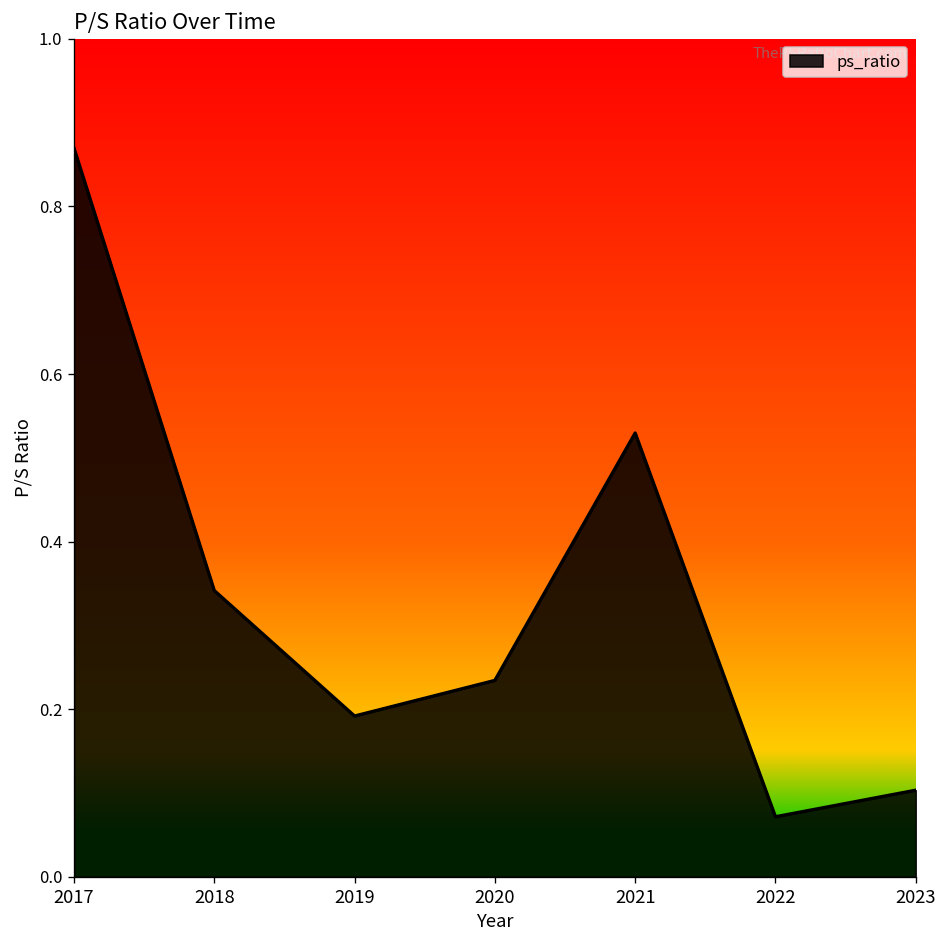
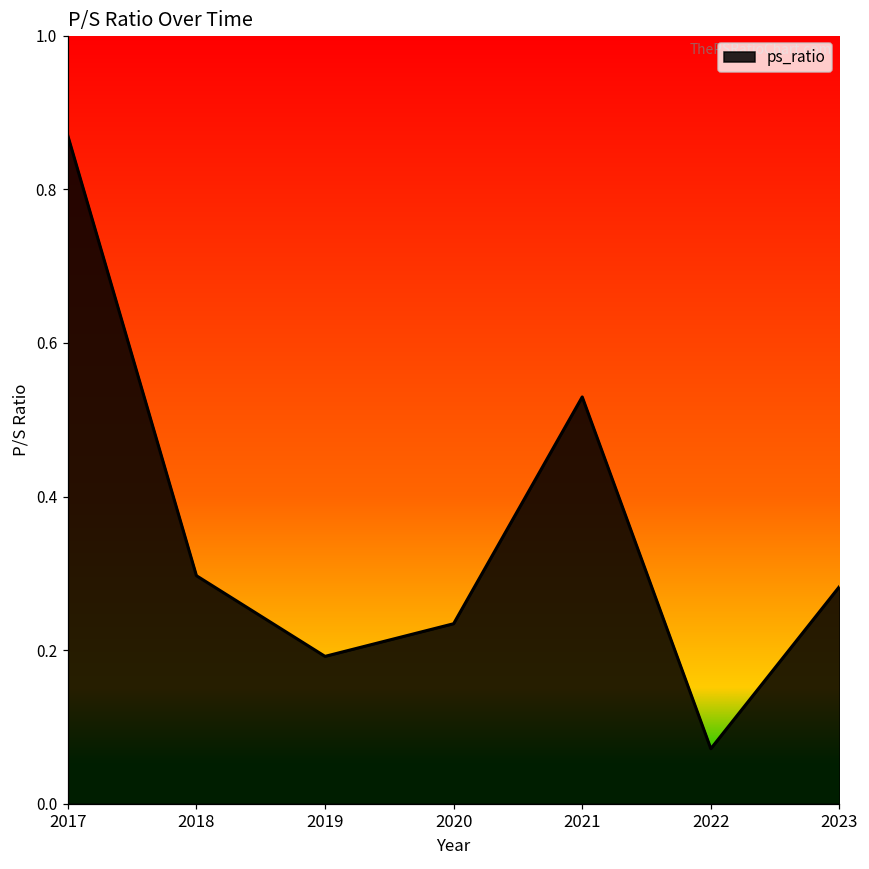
2018: 0.34 -> 0.30
2023: 0.10 -> 0.28
